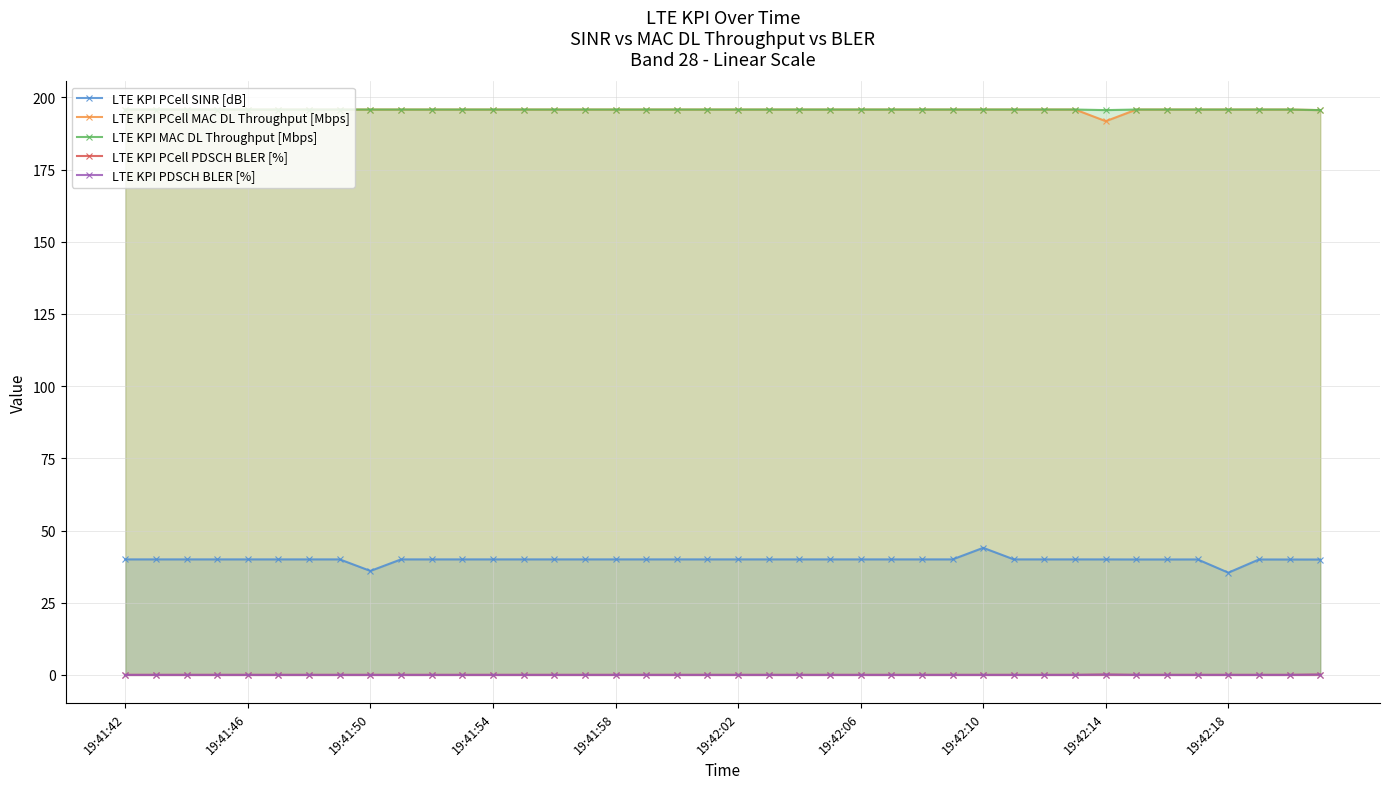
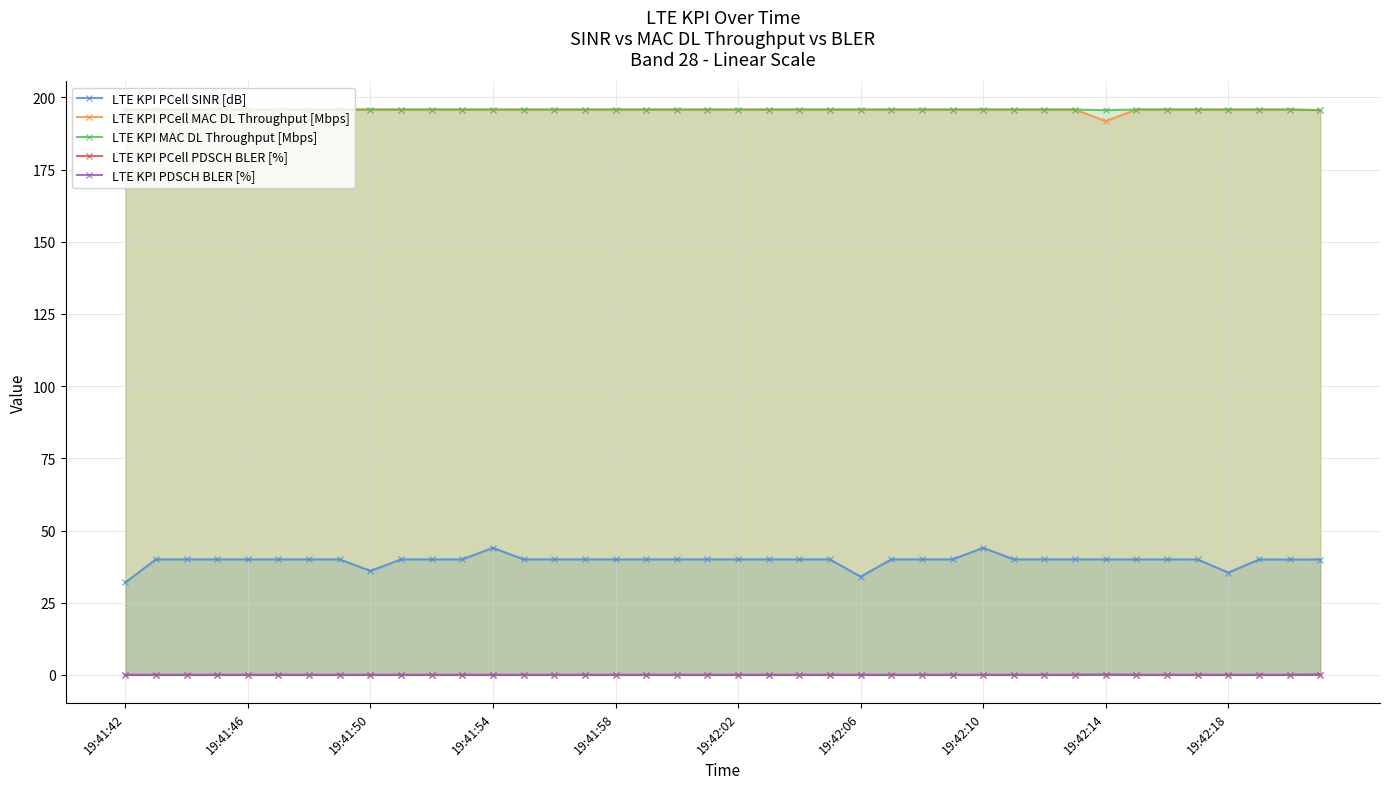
LTE KPI PCell SINR [dB], 19:41:42: 40 -> 32
LTE KPI PCell SINR [dB], 19:41:54: 40 -> 44
LTE KPI PCell SINR [dB], 19:42:06: 40 -> 34
